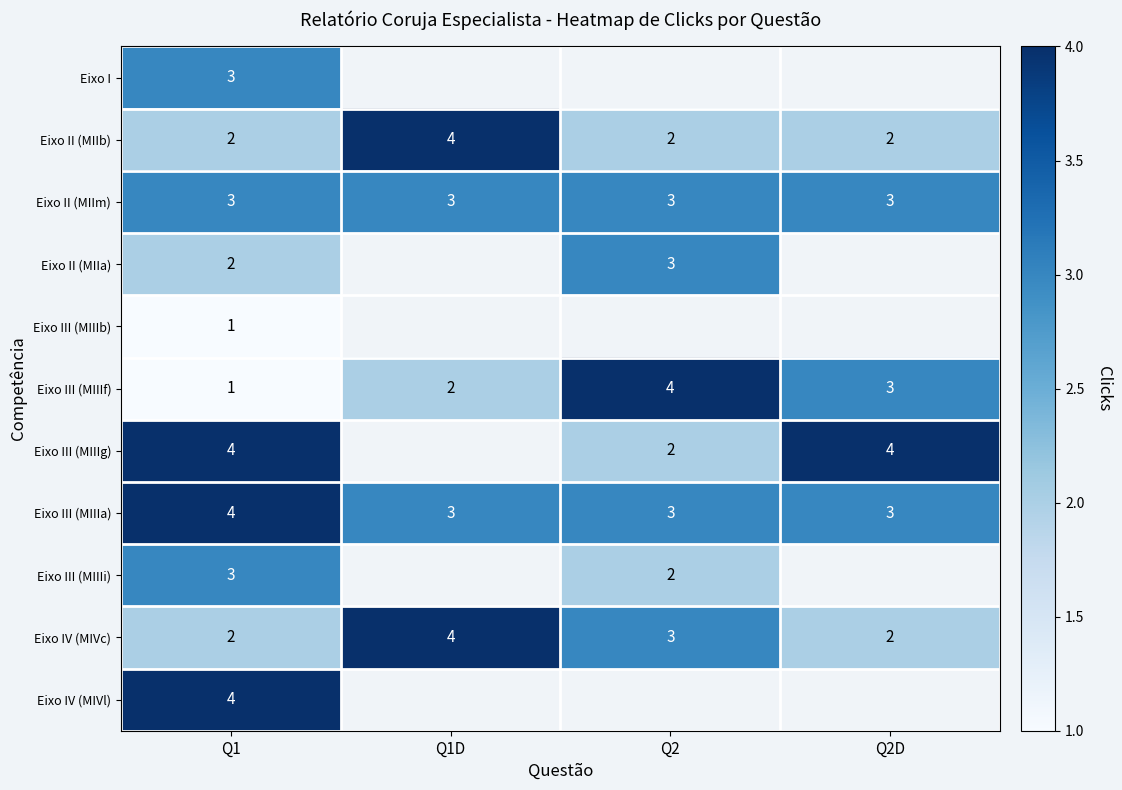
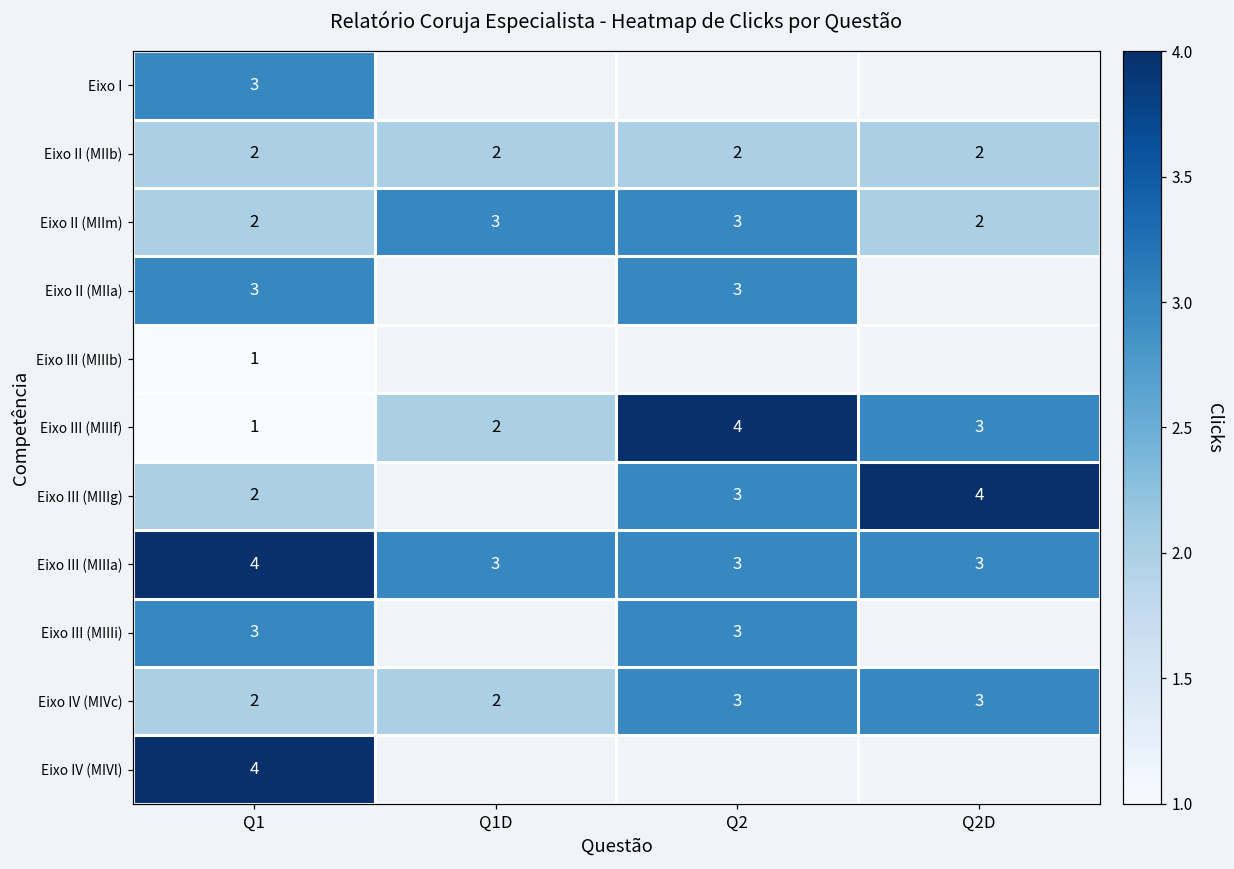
Eixo II (MIIb), Q1D: 4 -> 2
Eixo II (MIIm), Q1: 3 -> 2
Eixo II (MIIm), Q2D: 3 -> 2
Eixo II (MIIa), Q1: 2 -> 3
Eixo III (MIIIg), Q1: 4 -> 2
Eixo III (MIIIg), Q2: 2 -> 3
Eixo III (MIIIi), Q2: 2 -> 3
Eixo IV (MIVc), Q1D: 4 -> 2
Eixo IV (MIVc), Q2D: 2 -> 3
